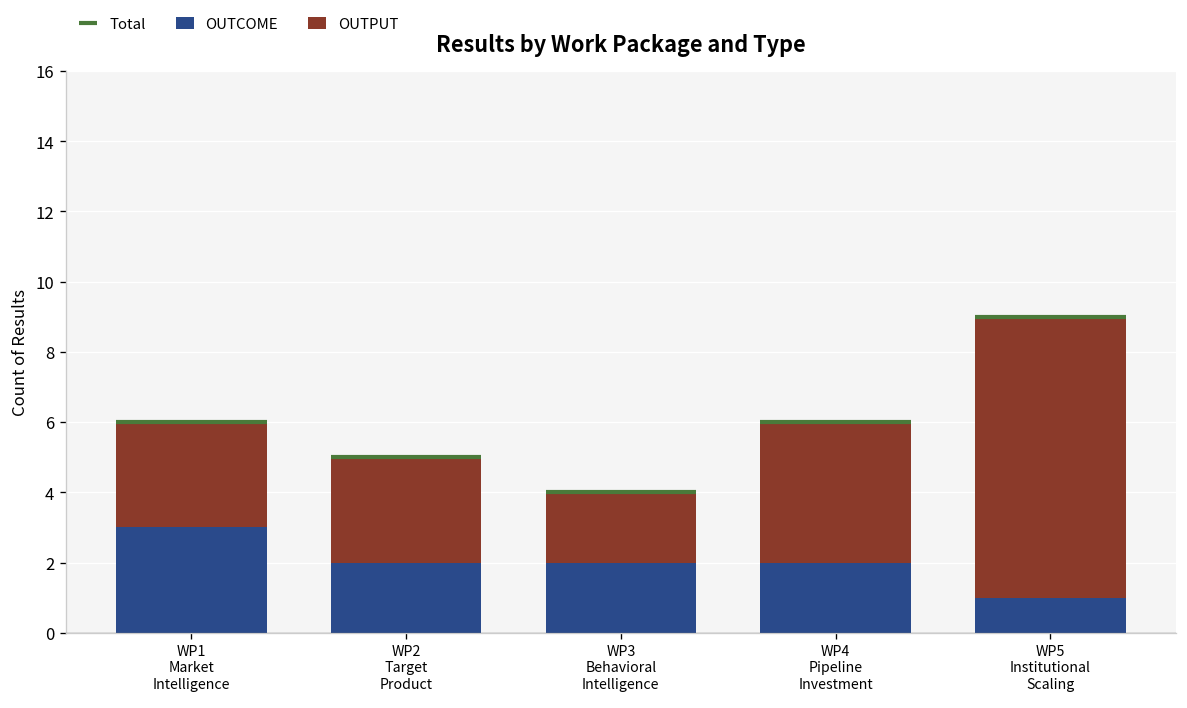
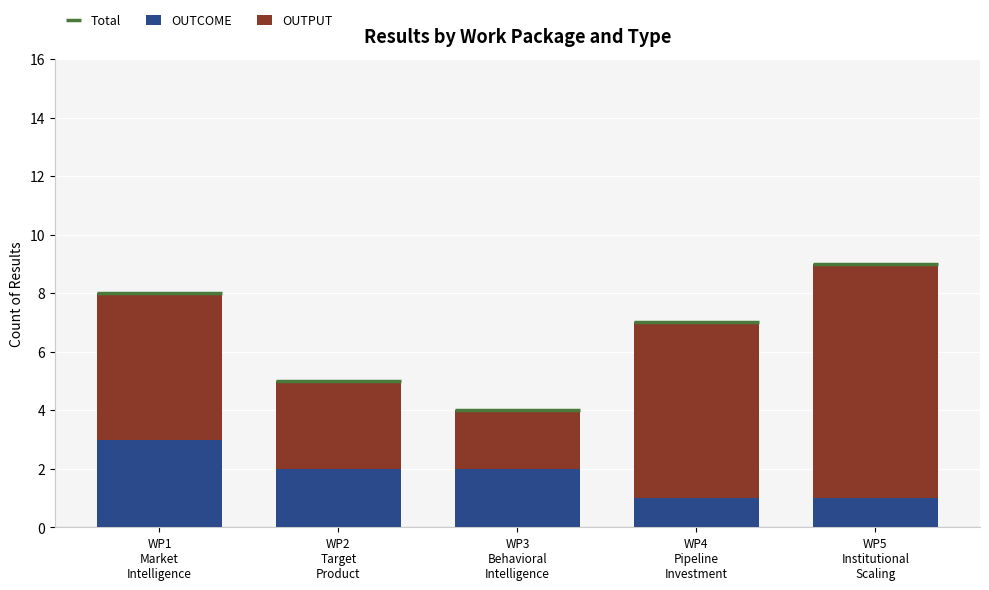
OUTPUT, WP1 Market Intelligence: 3 -> 5
OUTCOME, WP4 Pipeline Investment: 2 -> 1
OUTPUT, WP4 Pipeline Investment: 4 -> 6
